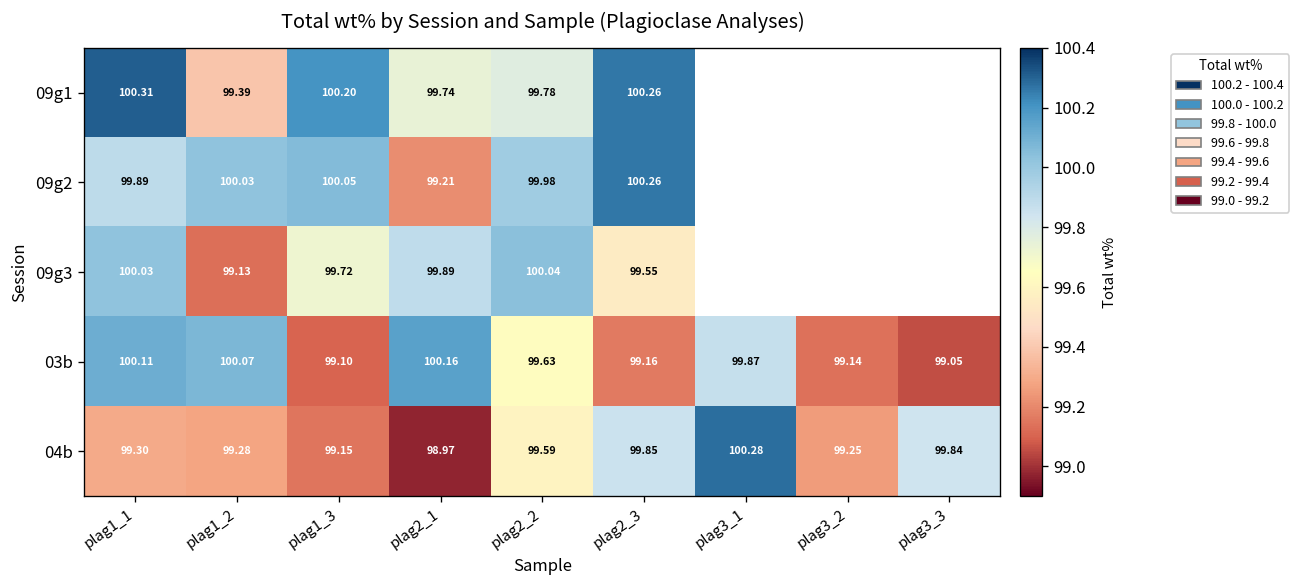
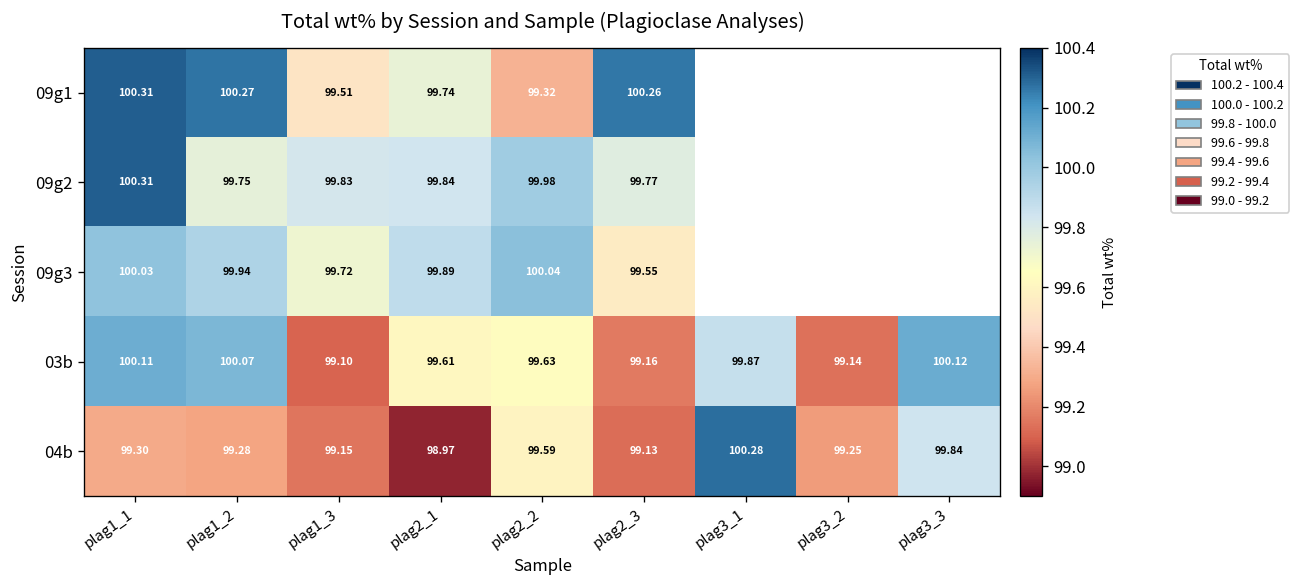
09g1, plag1_2: 99.39 -> 100.27
09g1, plag1_3: 100.20 -> 99.51
09g1, plag2_2: 99.78 -> 99.32
09g2, plag1_1: 99.89 -> 100.31
09g2, plag1_2: 100.03 -> 99.75
09g2, plag1_3: 100.05 -> 99.83
09g2, plag2_1: 99.21 -> 99.84
09g2, plag2_3: 100.26 -> 99.77
09g3, plag1_2: 99.13 -> 99.94
03b, plag2_1: 100.16 -> 99.61
03b, plag3_3: 99.05 -> 100.12
04b, plag2_3: 99.85 -> 99.13
